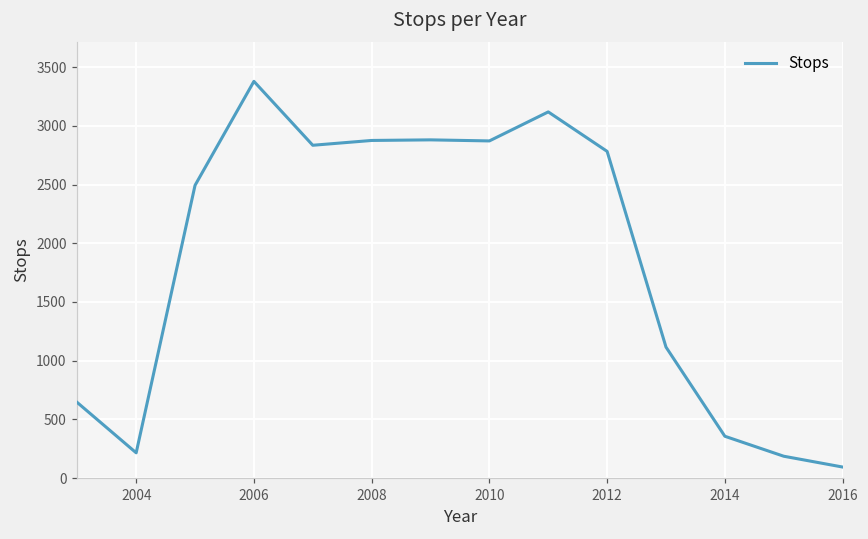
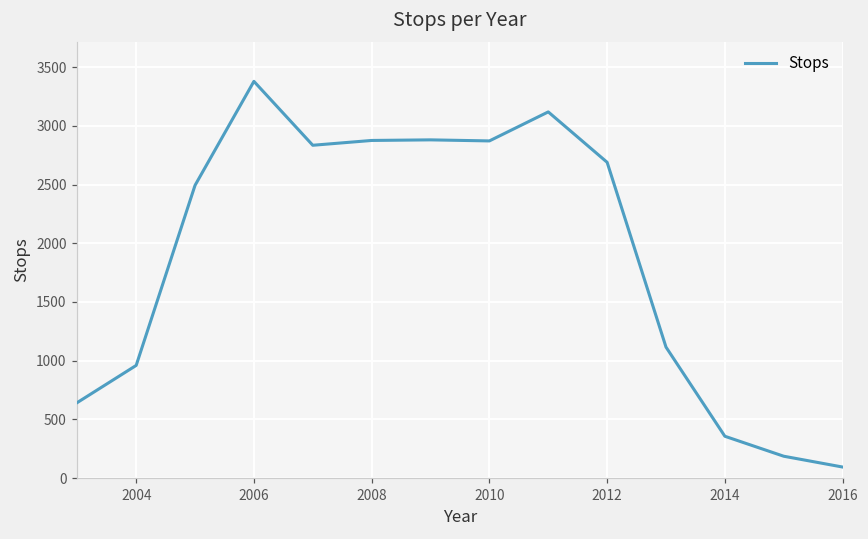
2004: 220 -> 960
2012: 2780 -> 2690
